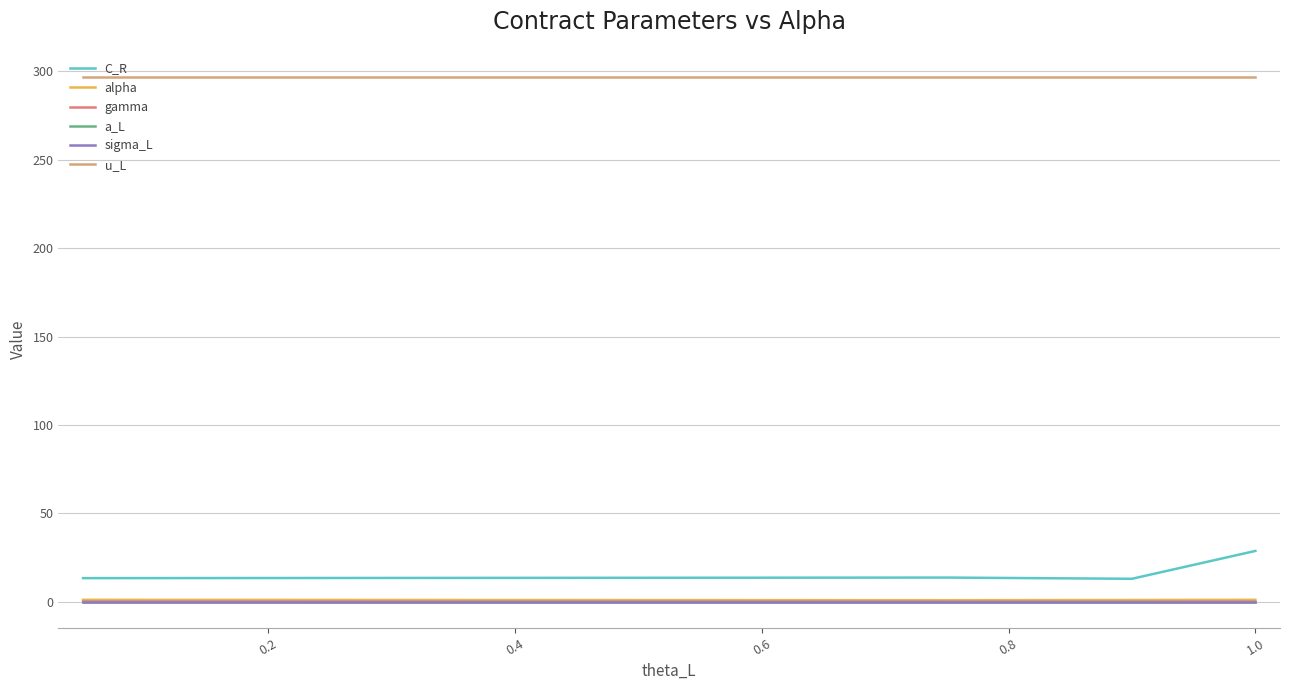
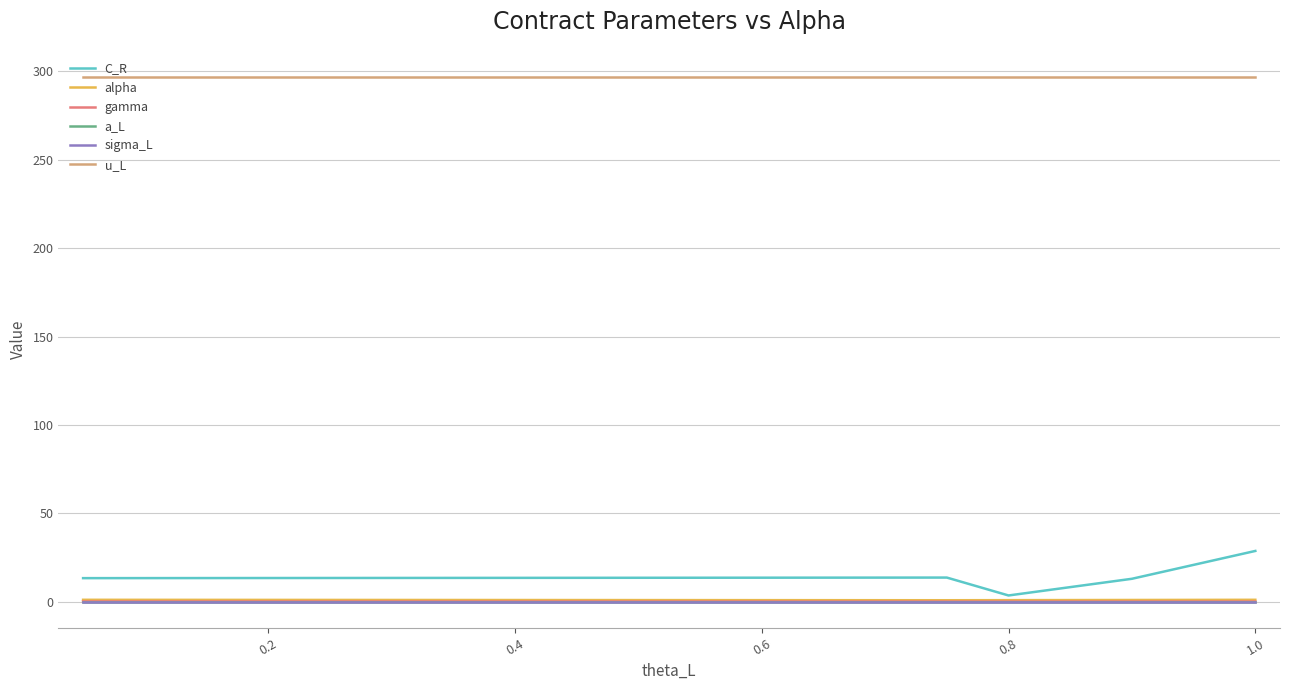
C_R, 0.8: 13 -> 3
